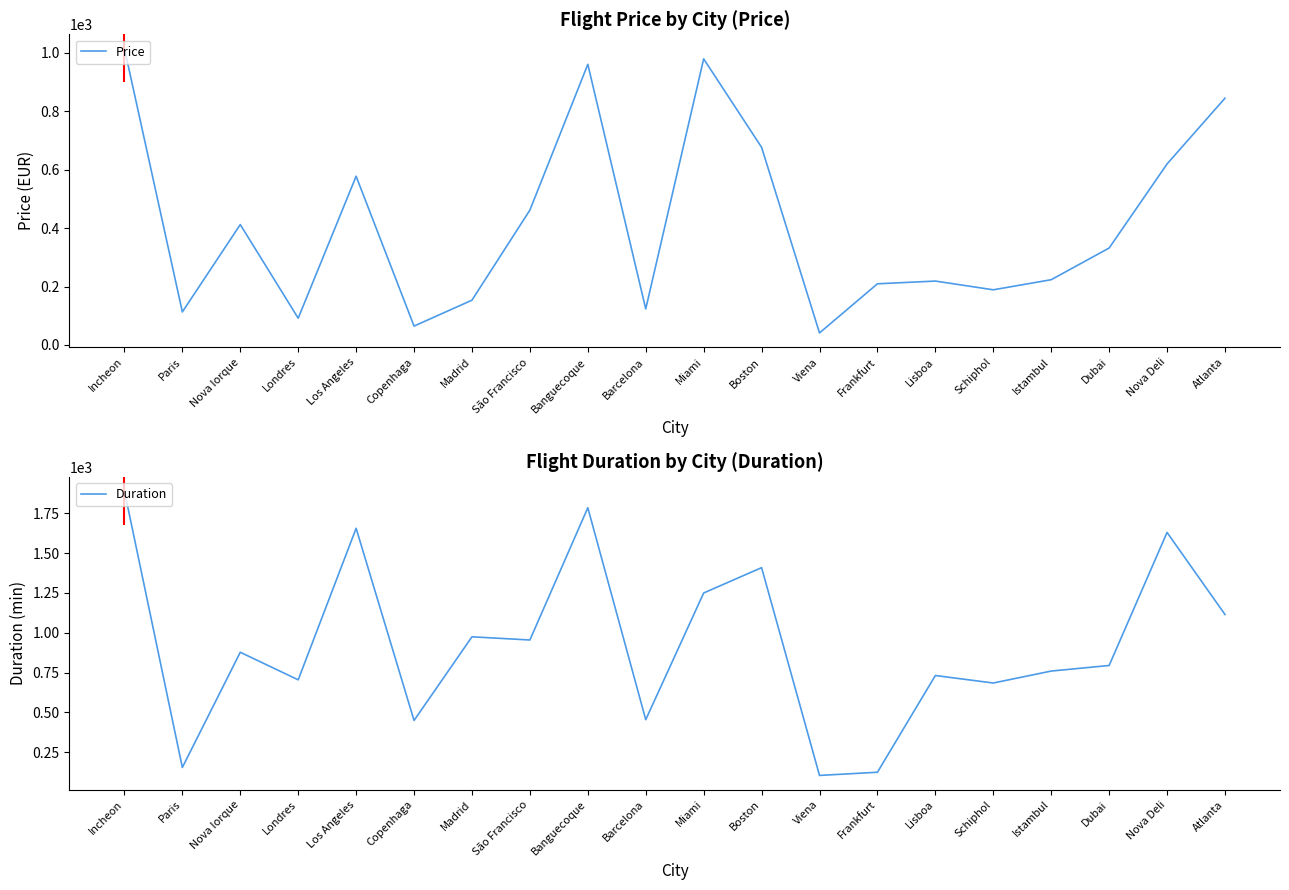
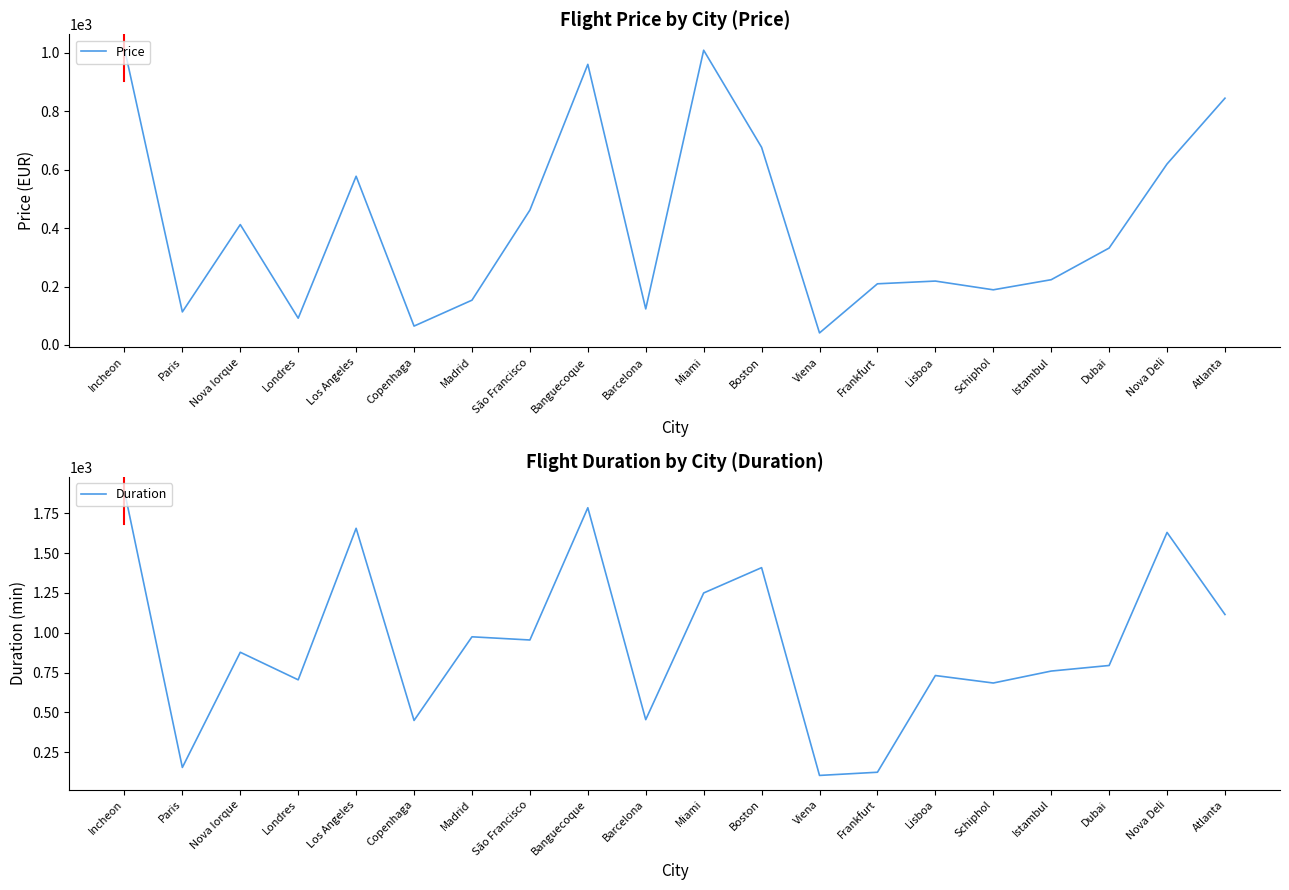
Flight Price by City (Price), Miami: 980 -> 1010
